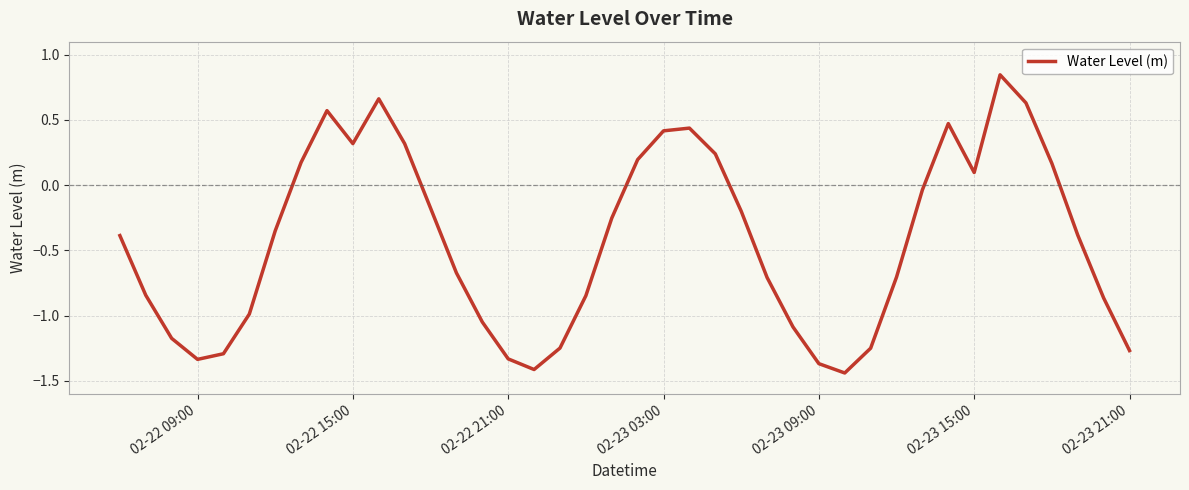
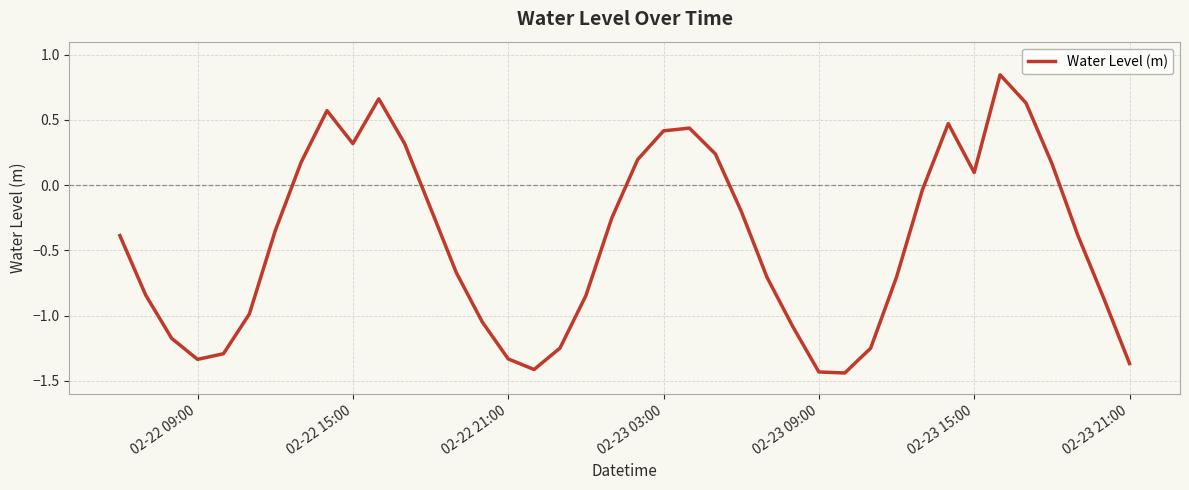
02-23 09:00: -1.37 -> -1.43
02-23 21:00: -1.27 -> -1.37
